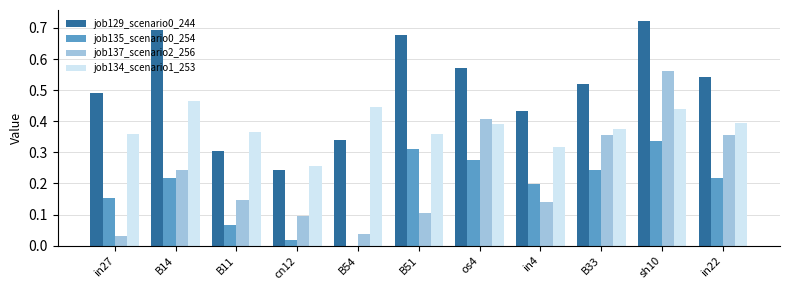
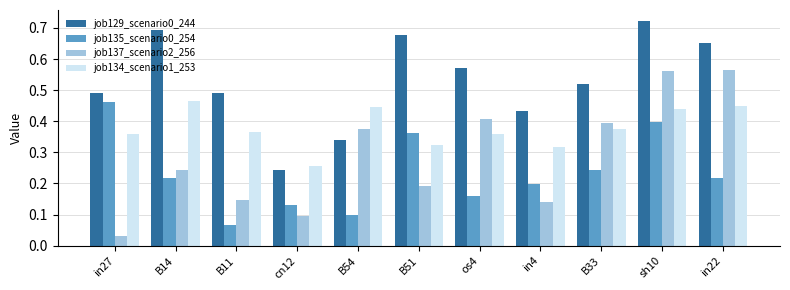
job135_scenario0_254, in27: 0.15 -> 0.46
job129_scenario0_244, B11: 0.30 -> 0.49
job135_scenario0_254, cn12: 0.02 -> 0.13
job135_scenario0_254, B54: 0.0 -> 0.1
job137_scenario2_256, B54: 0.04 -> 0.38
job135_scenario0_254, B51: 0.31 -> 0.36
job137_scenario2_256, B51: 0.11 -> 0.19
job134_scenario1_253, B51: 0.36 -> 0.32
job135_scenario0_254, os4: 0.28 -> 0.16
job134_scenario1_253, os4: 0.39 -> 0.36
job137_scenario2_256, B33: 0.36 -> 0.40
job135_scenario0_254, sh10: 0.34 -> 0.40
job129_scenario0_244, in22: 0.54 -> 0.65
job137_scenario2_256, in22: 0.36 -> 0.57
job134_scenario1_253, in22: 0.39 -> 0.45
